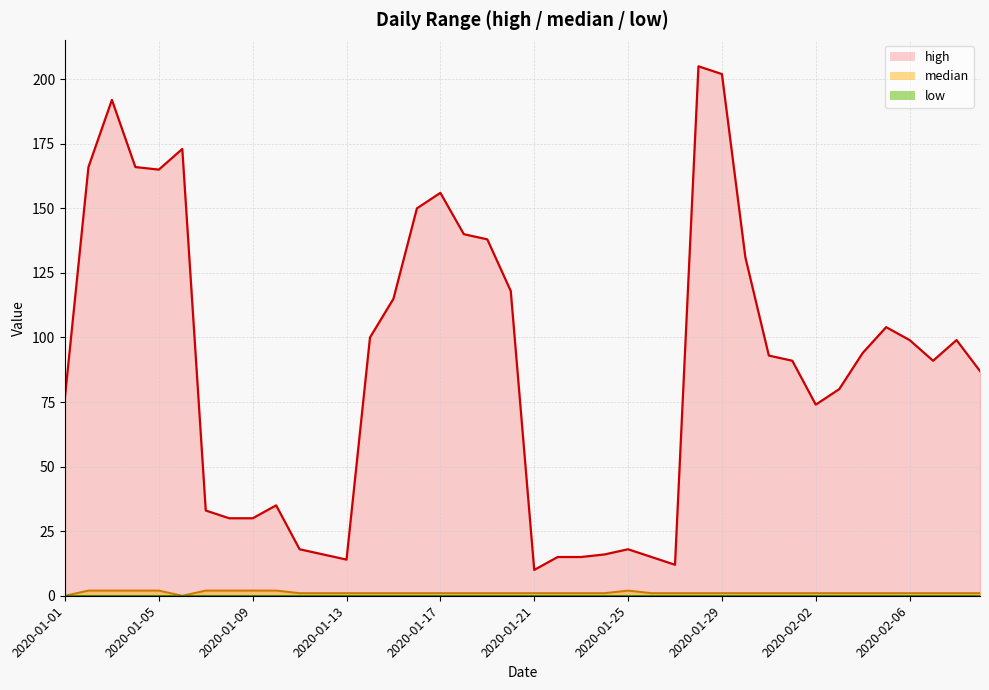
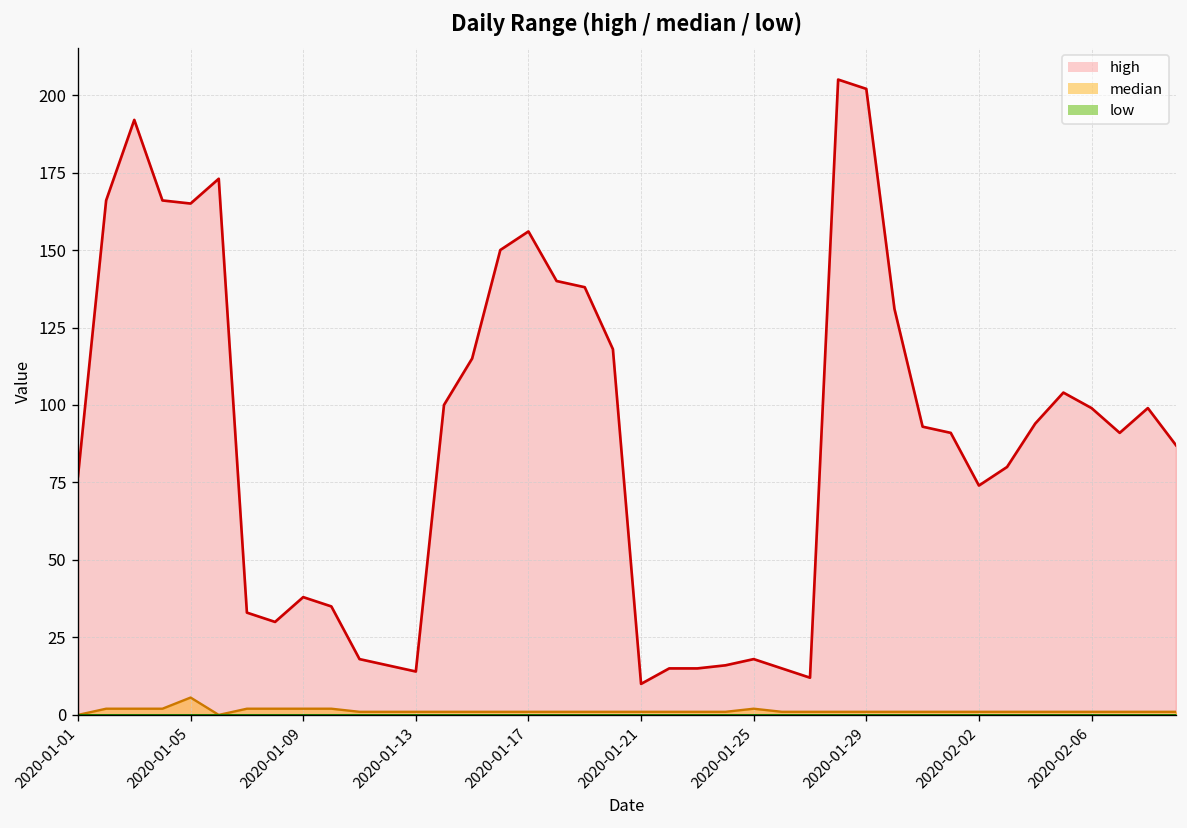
median, 2020-01-05: 2 -> 6
high, 2020-01-09: 30 -> 38
